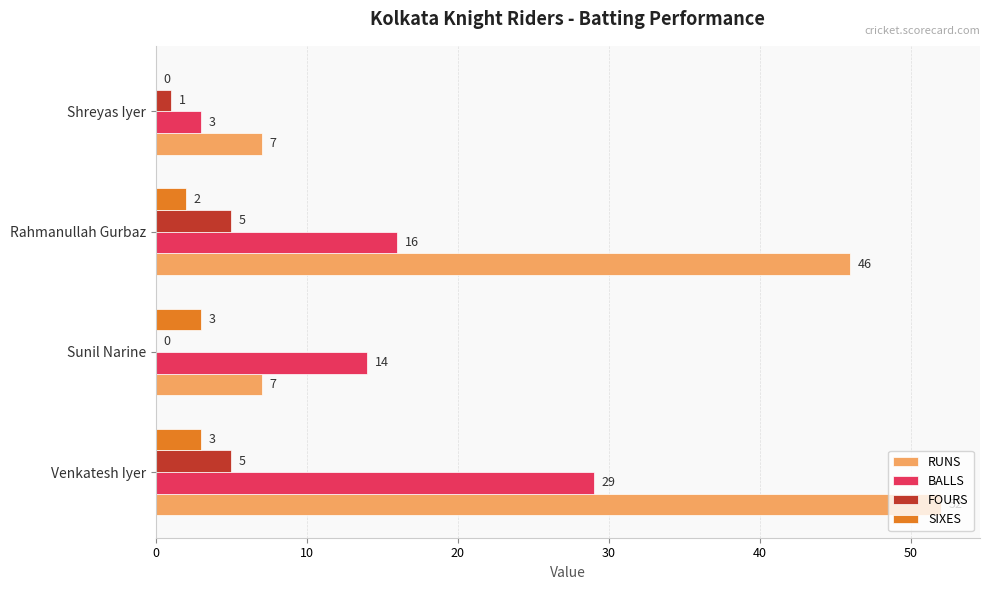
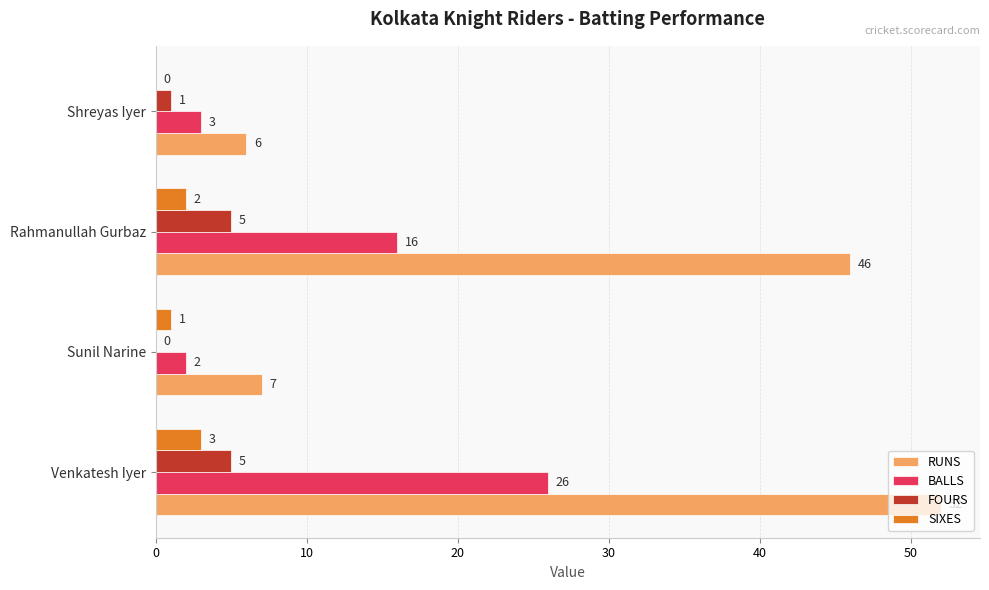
RUNS, Shreyas Iyer: 7 -> 6
SIXES, Sunil Narine: 3 -> 1
BALLS, Sunil Narine: 14 -> 2
BALLS, Venkatesh Iyer: 29 -> 26
